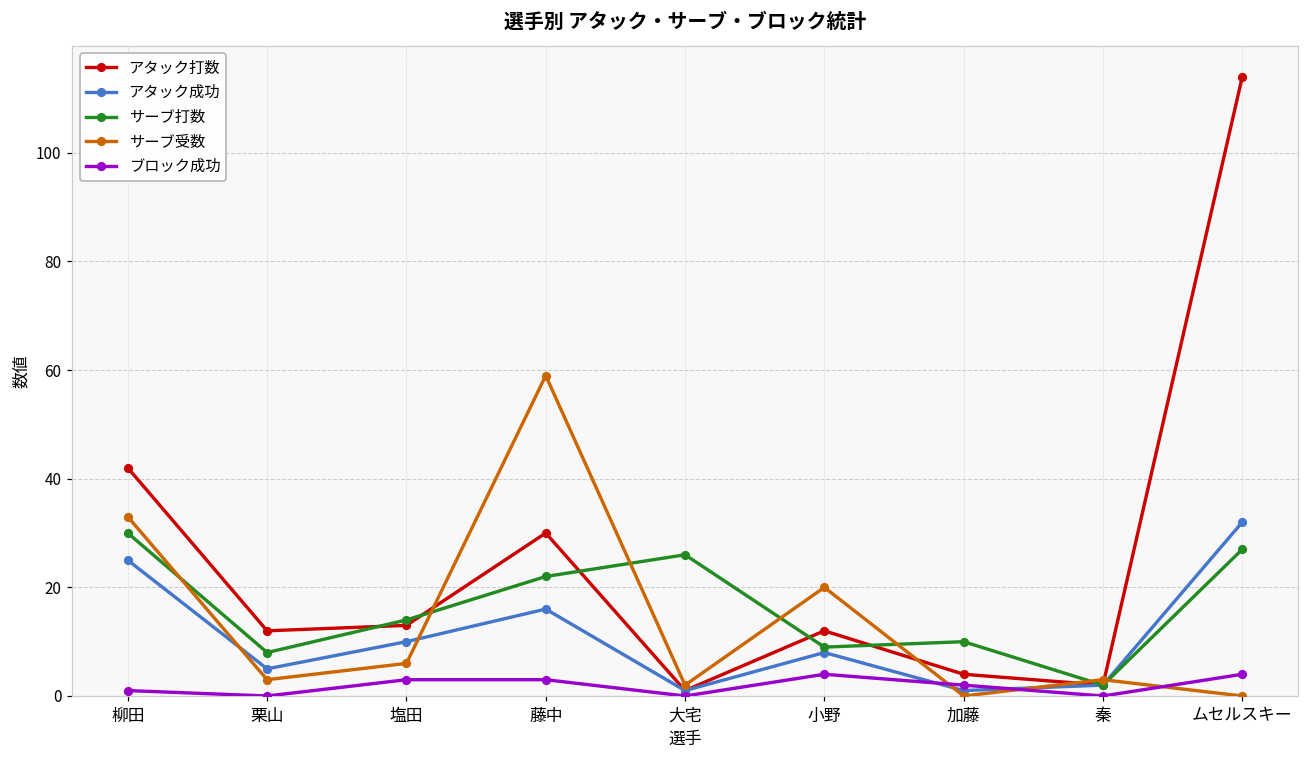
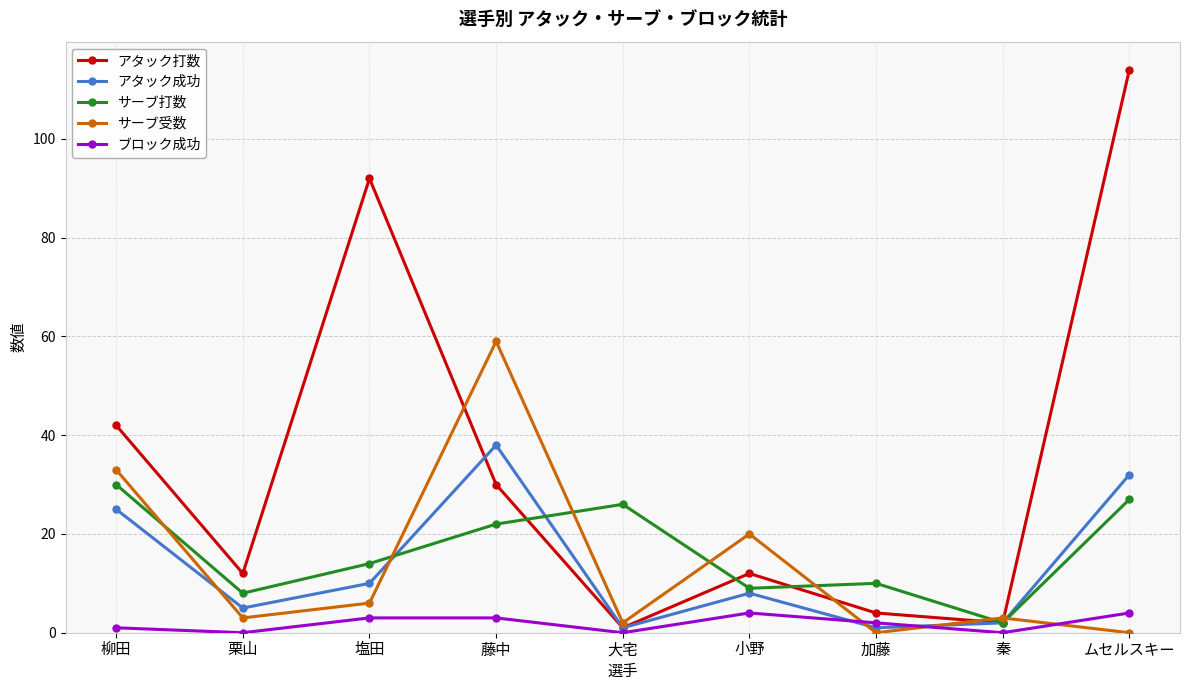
アタック打数, 塩田: 13 -> 92
アタック成功, 藤中: 16 -> 38
